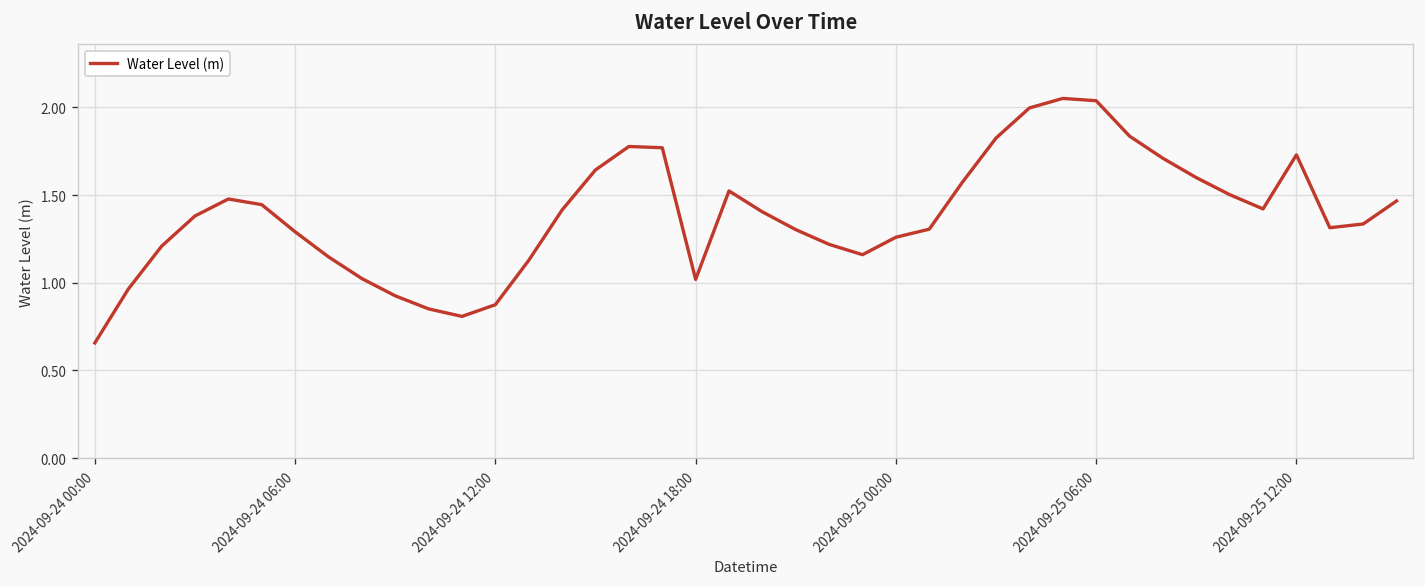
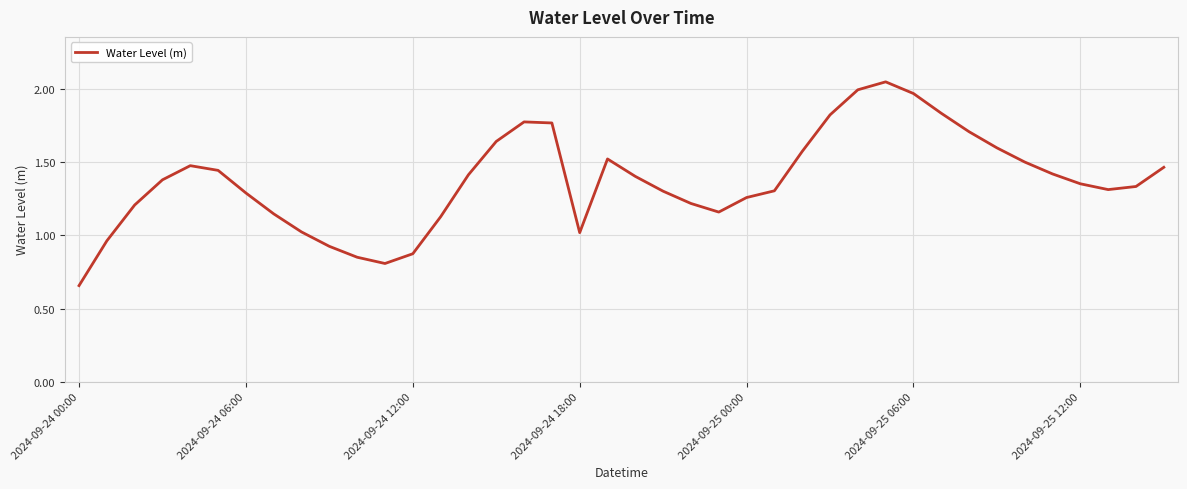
2024-09-25 06:00: 2.04 -> 1.97
2024-09-25 12:00: 1.73 -> 1.35
